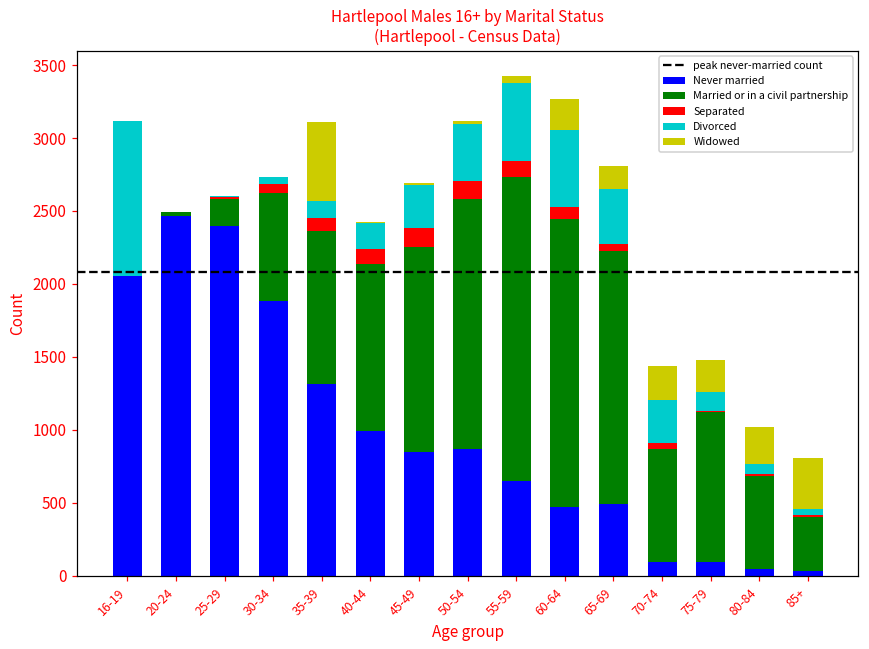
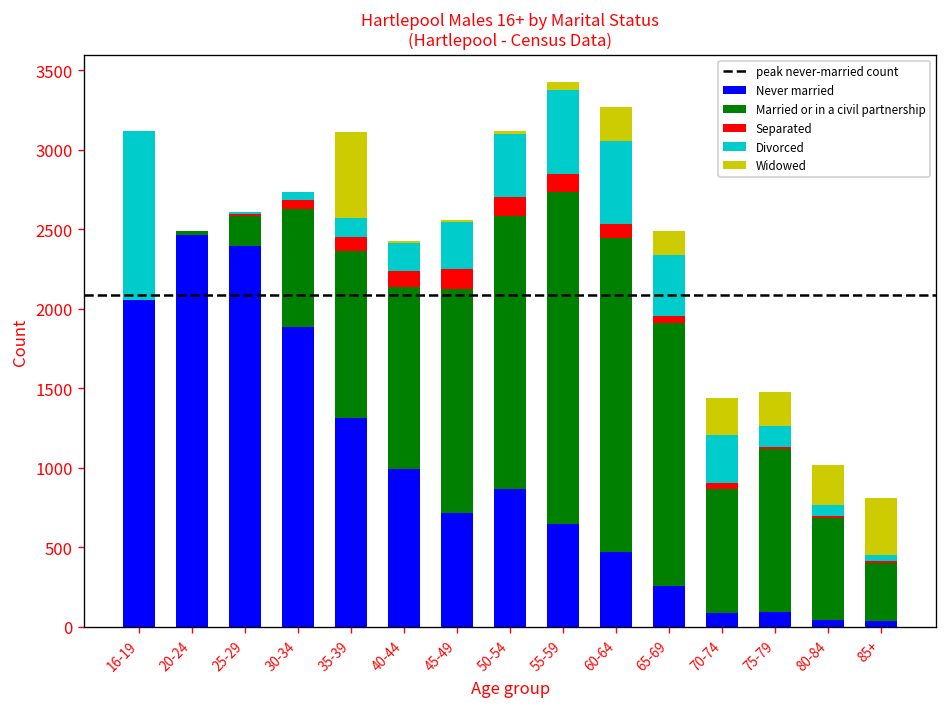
Never married, 45-49: 850 -> 720
Never married, 65-69: 490 -> 260
Married or in a civil partnership, 65-69: 1740 -> 1660
